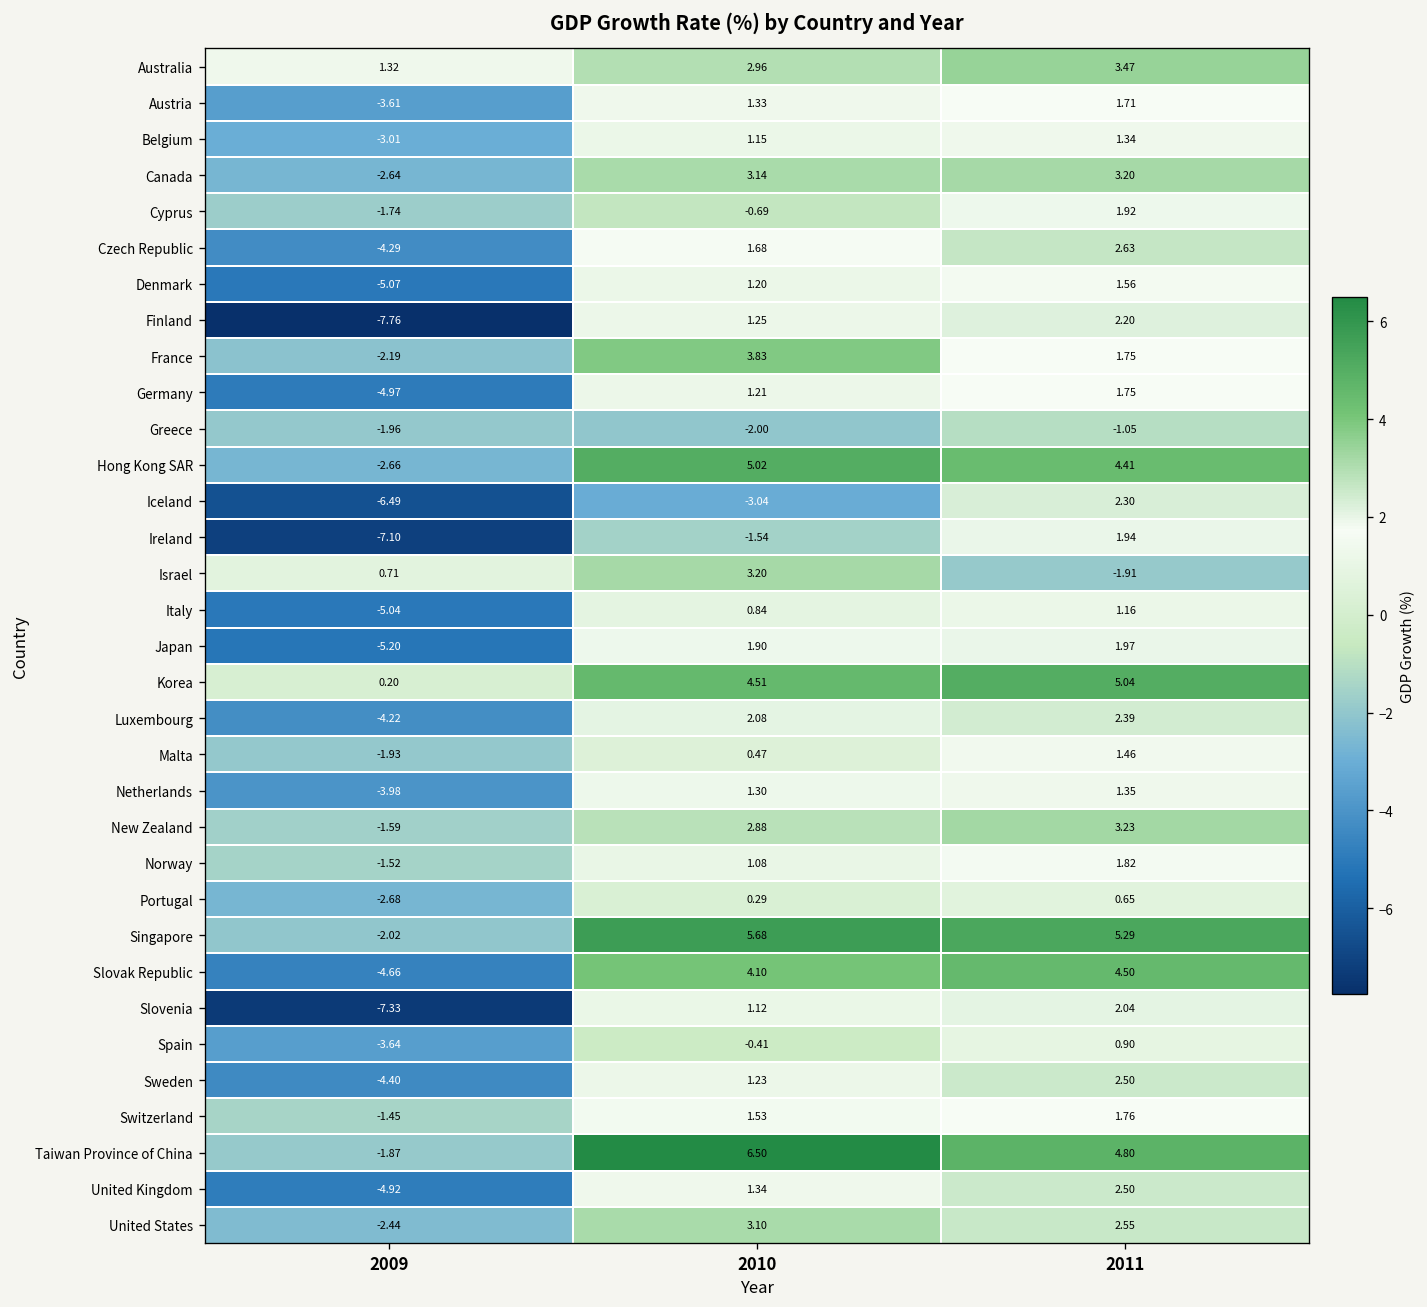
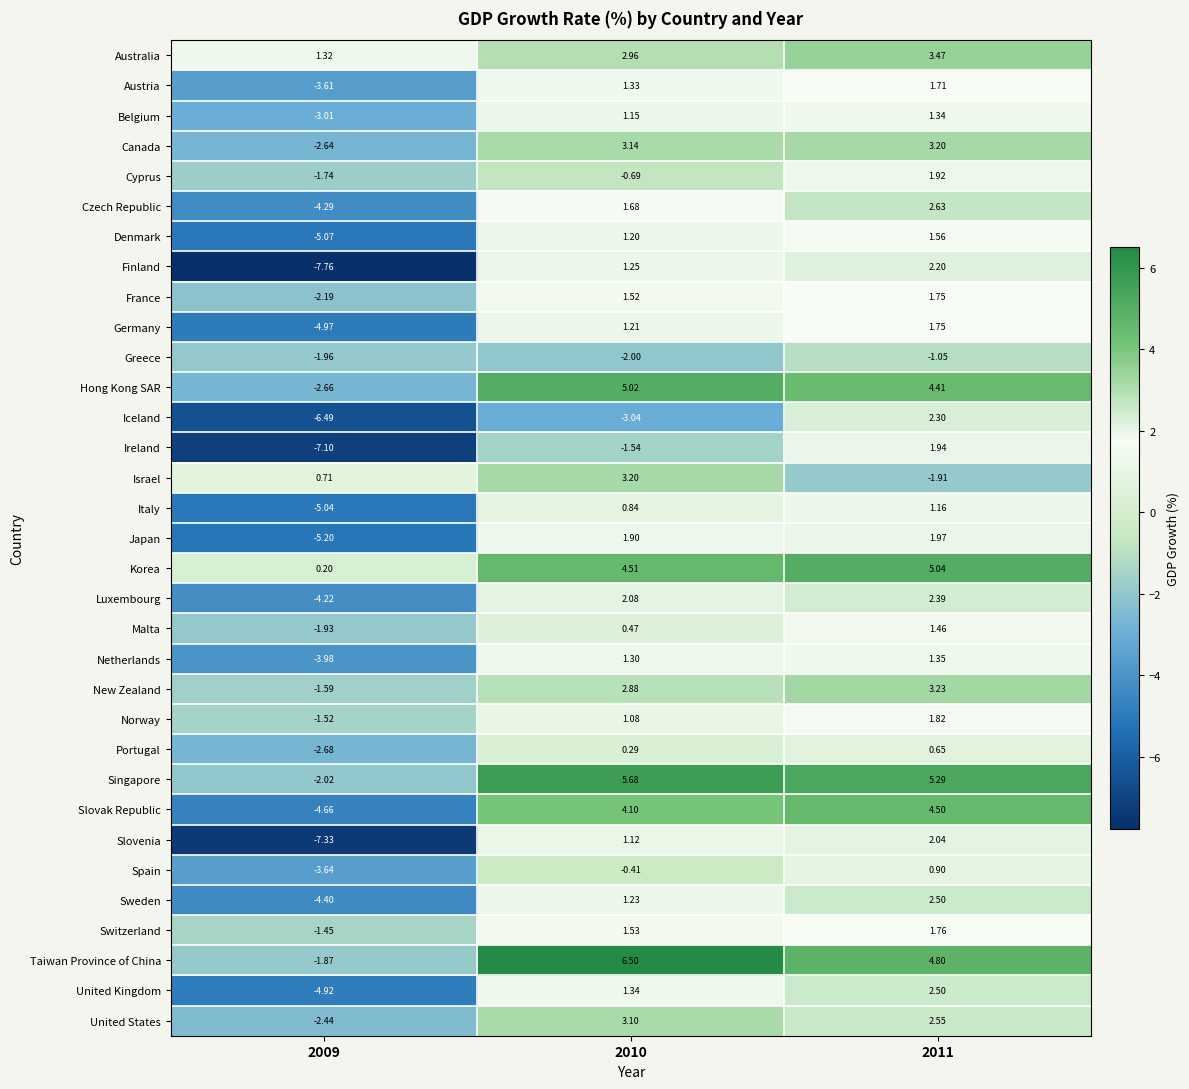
France, 2010: 3.83 -> 1.52
